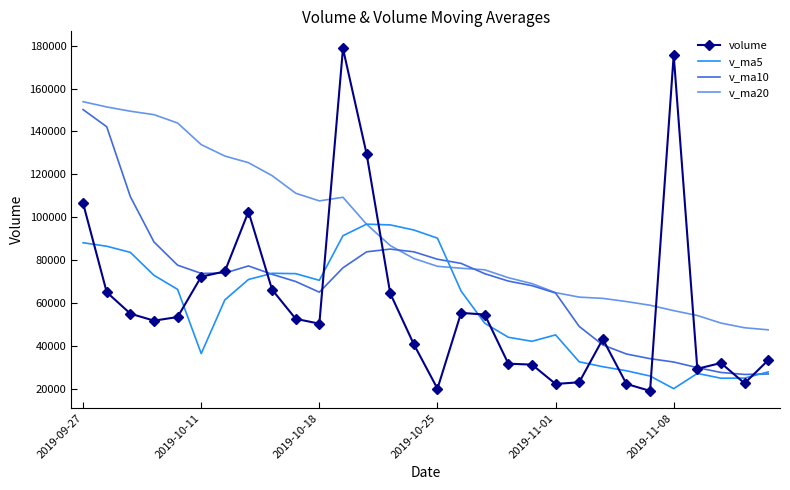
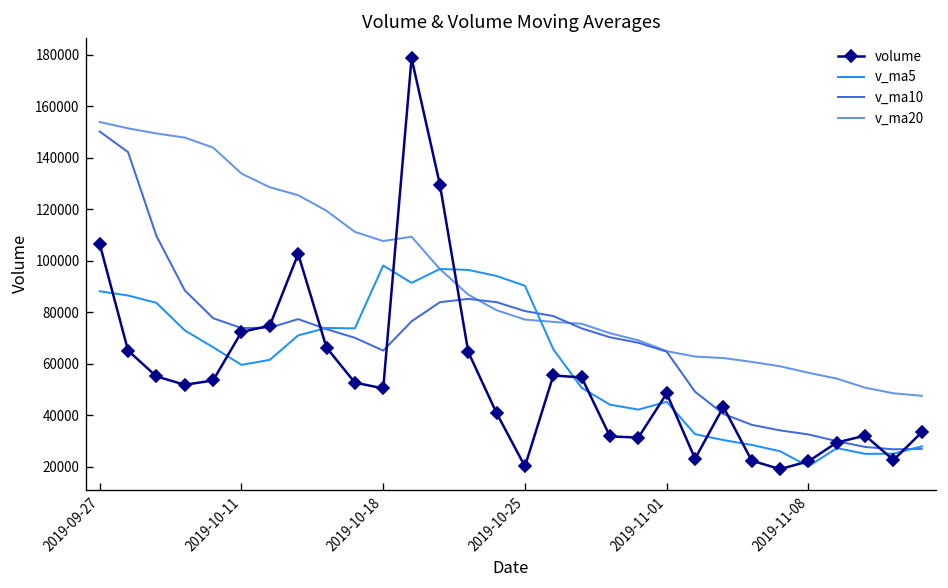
v_ma5, 2019-10-11: 36000 -> 60000
v_ma5, 2019-10-18: 71000 -> 98000
volume, 2019-11-01: 22000 -> 48000
volume, 2019-11-08: 176000 -> 22000
